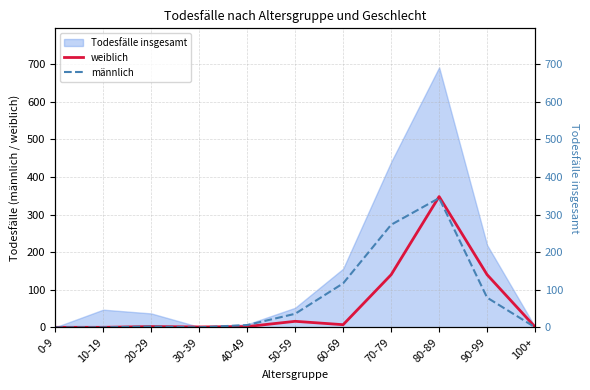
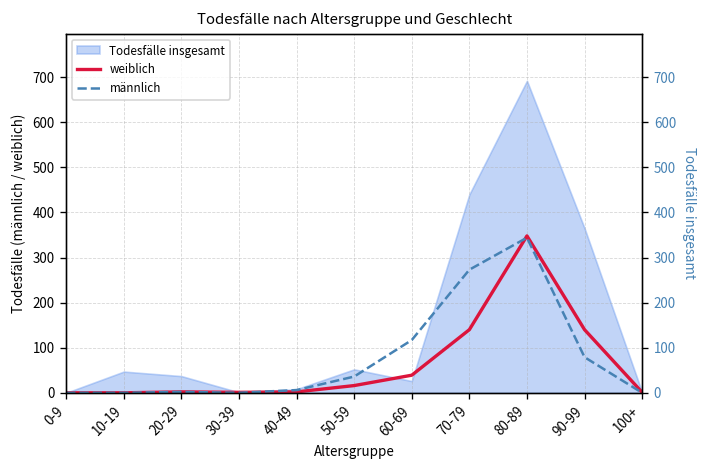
weiblich, 60-69: 10 -> 40
Todesfälle insgesamt, 60-69: 160 -> 30
Todesfälle insgesamt, 90-99: 220 -> 370
